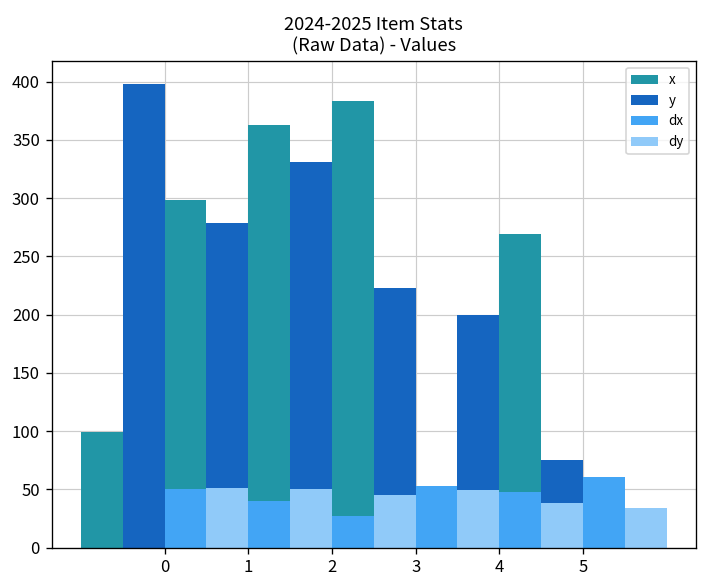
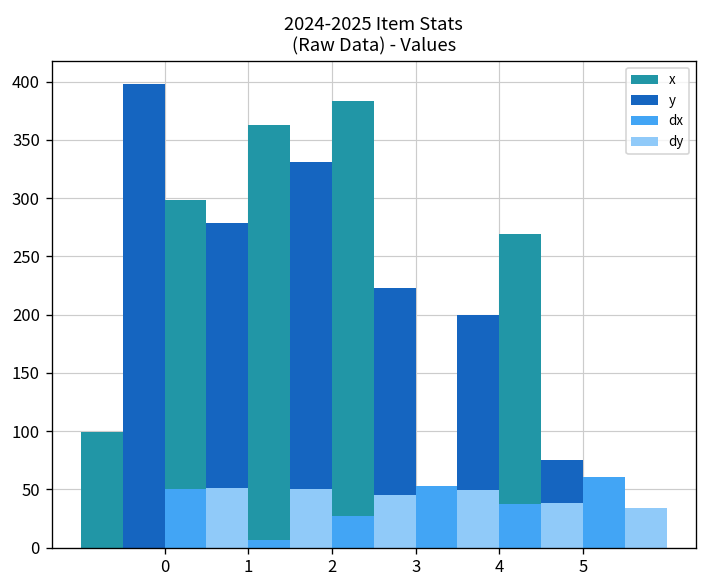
dx, 1: 40 -> 10
dx, 4: 50 -> 40
